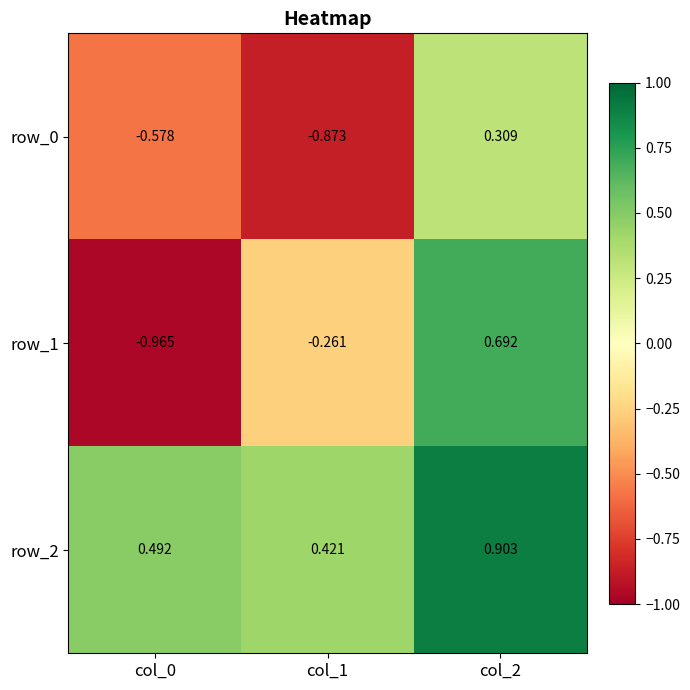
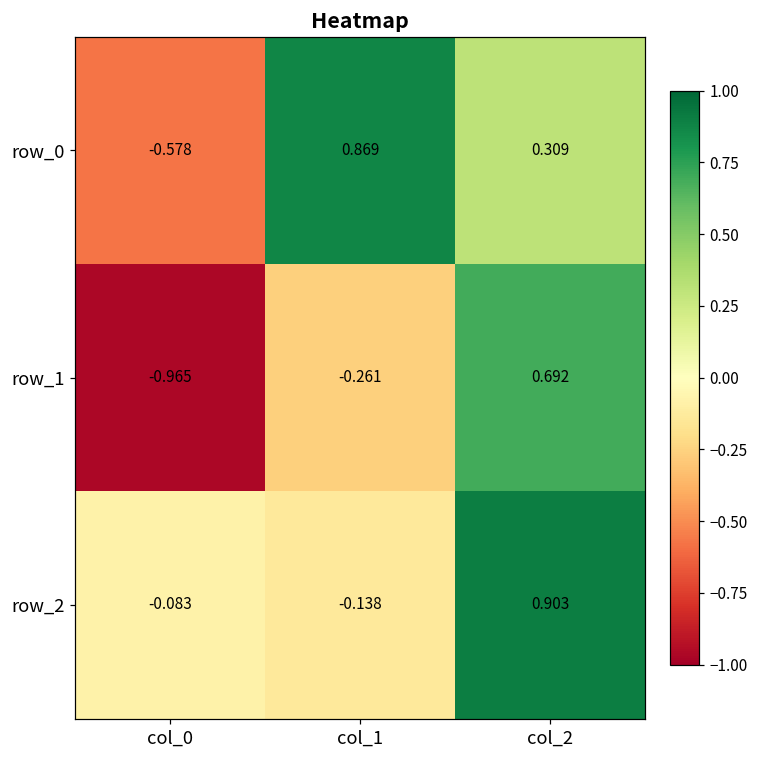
row_0, col_1: -0.873 -> 0.869
row_2, col_0: 0.492 -> -0.083
row_2, col_1: 0.421 -> -0.138
